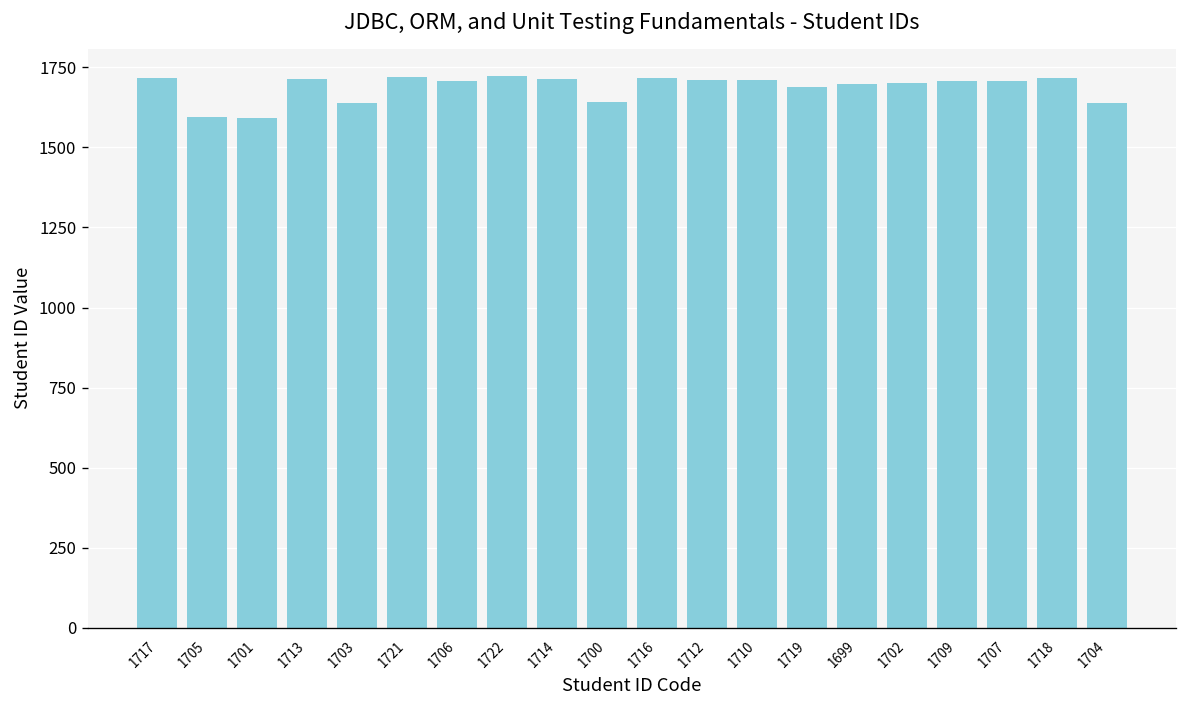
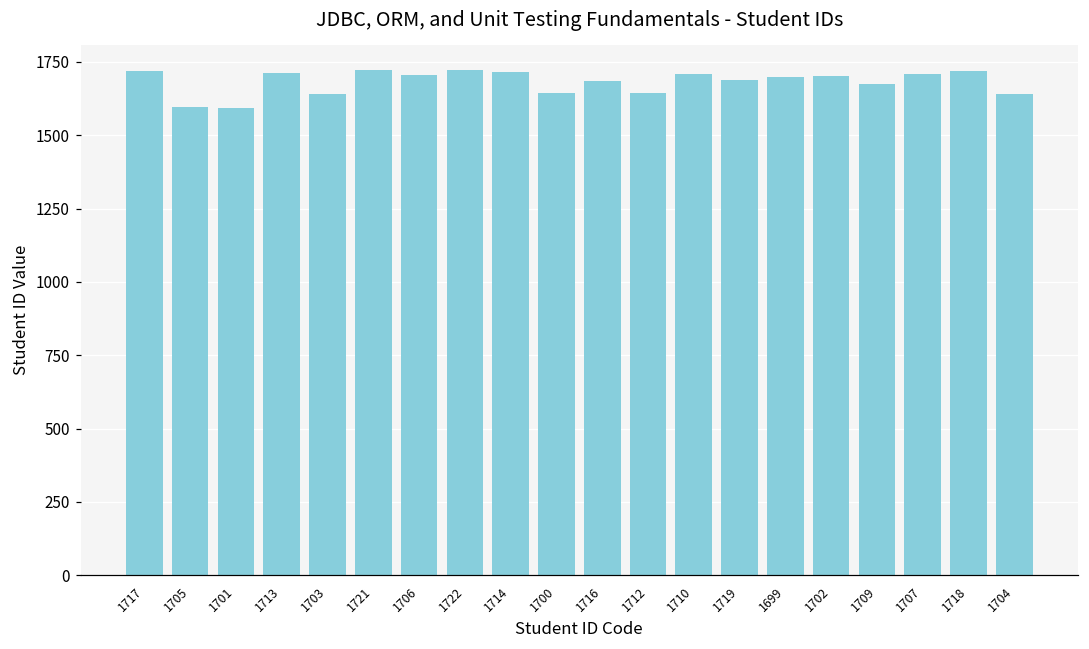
1716: 1720 -> 1680
1712: 1710 -> 1640
1709: 1710 -> 1670
